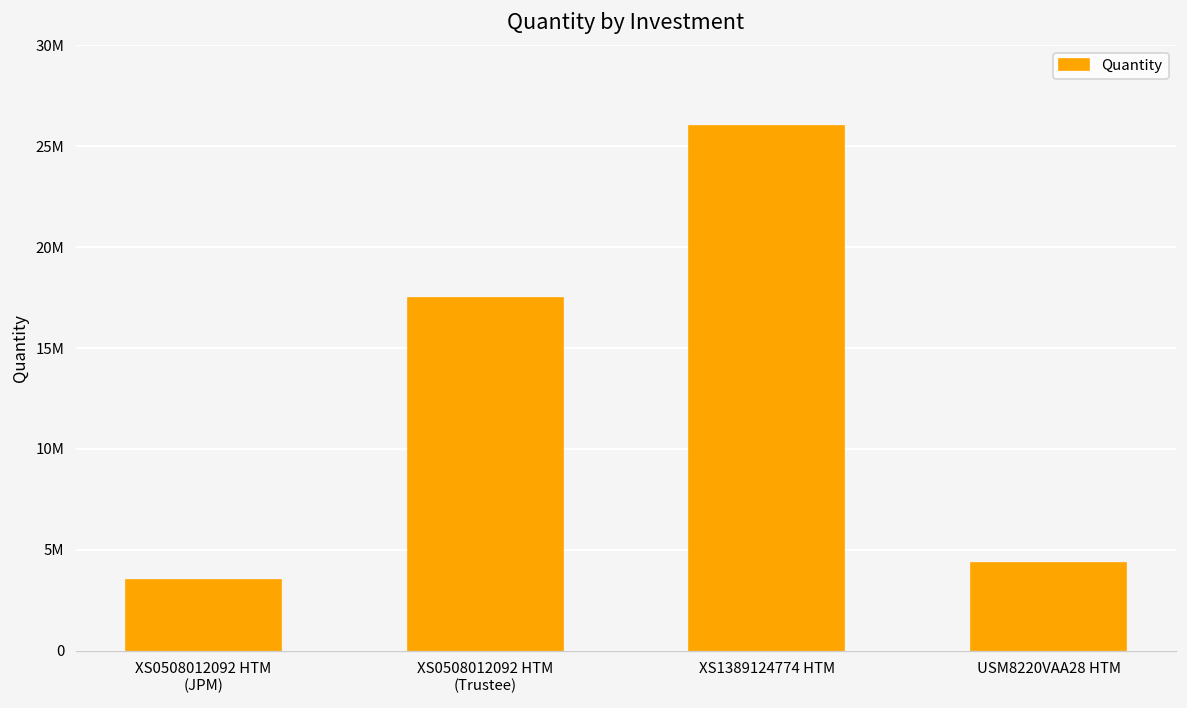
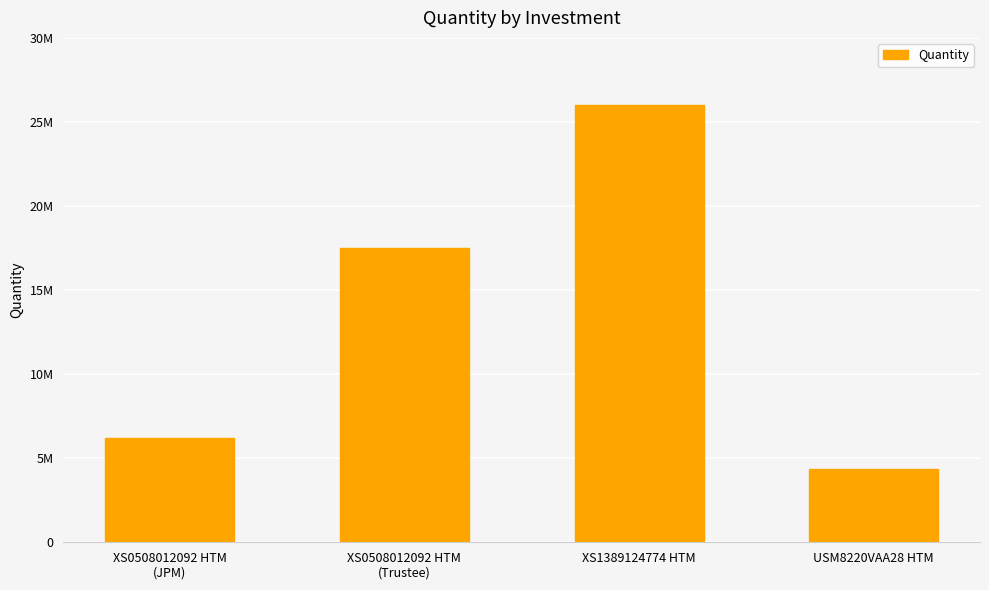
XS0508012092 HTM (JPM): 3500000 -> 6200000
